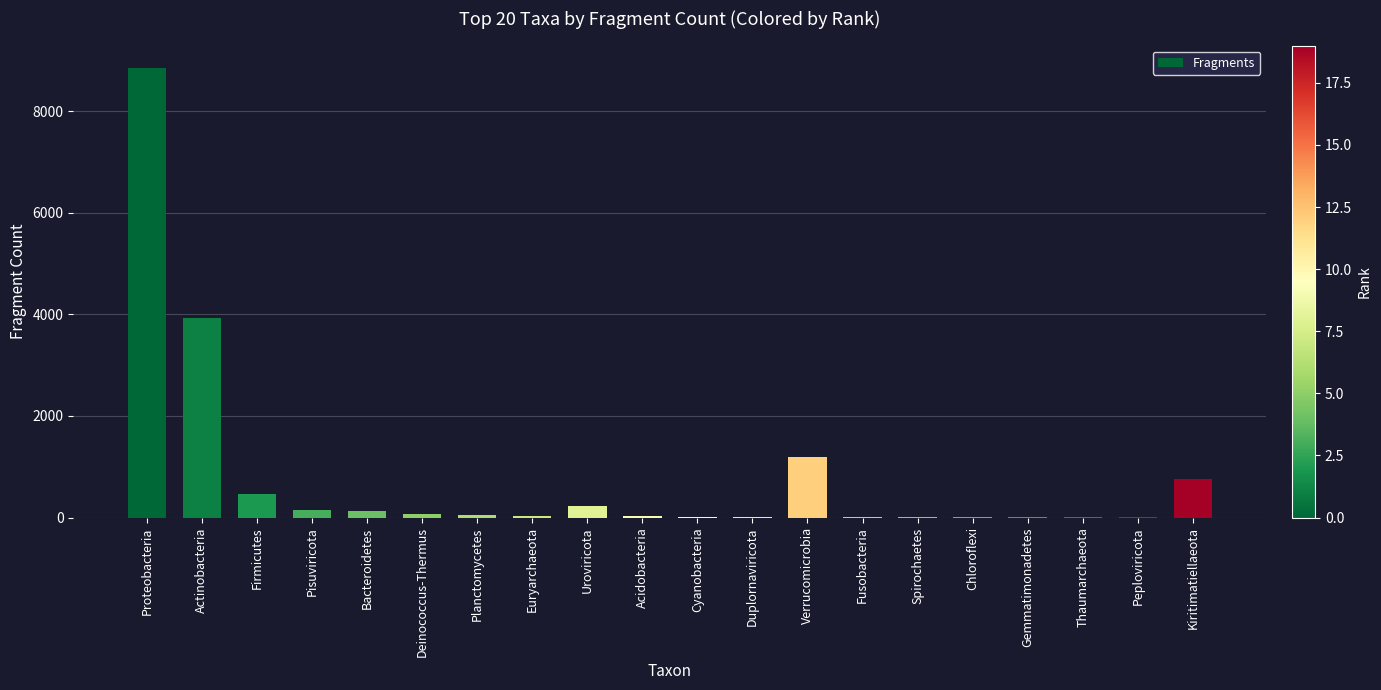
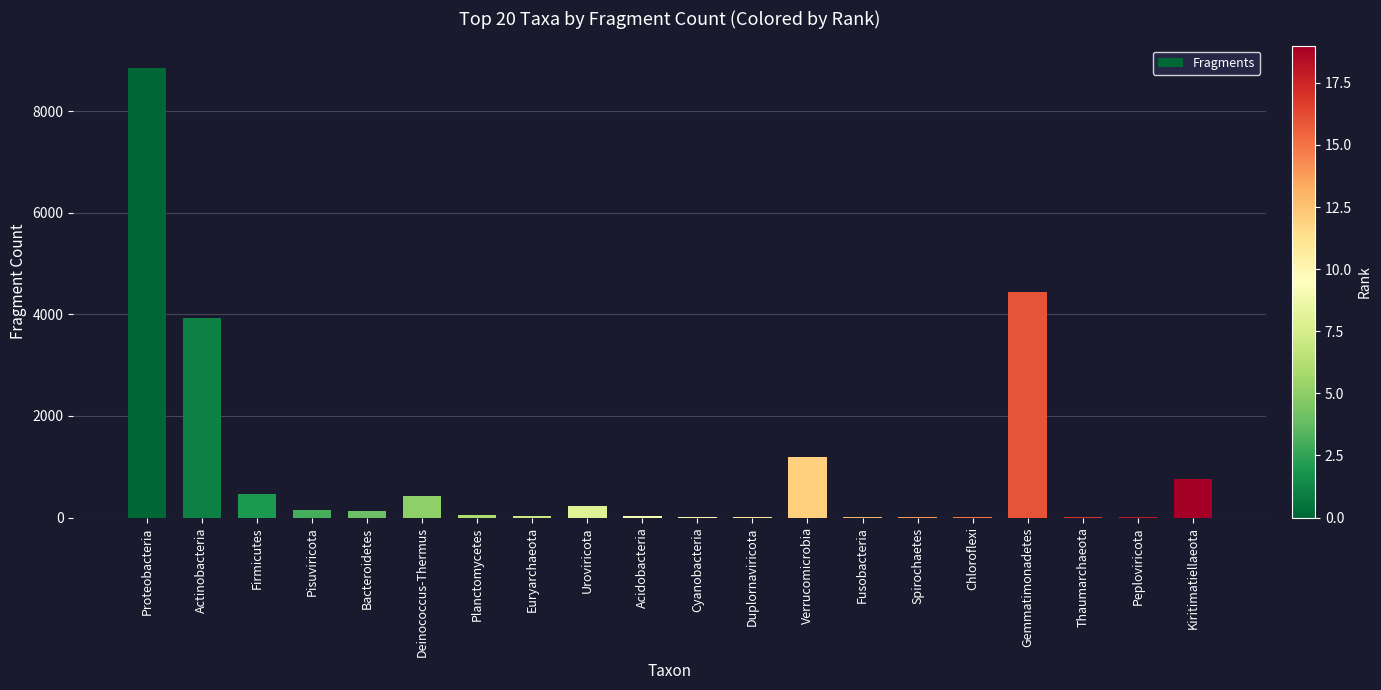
Deinococcus-Thermus: 100 -> 400
Gemmatimonadetes: 0 -> 4400
